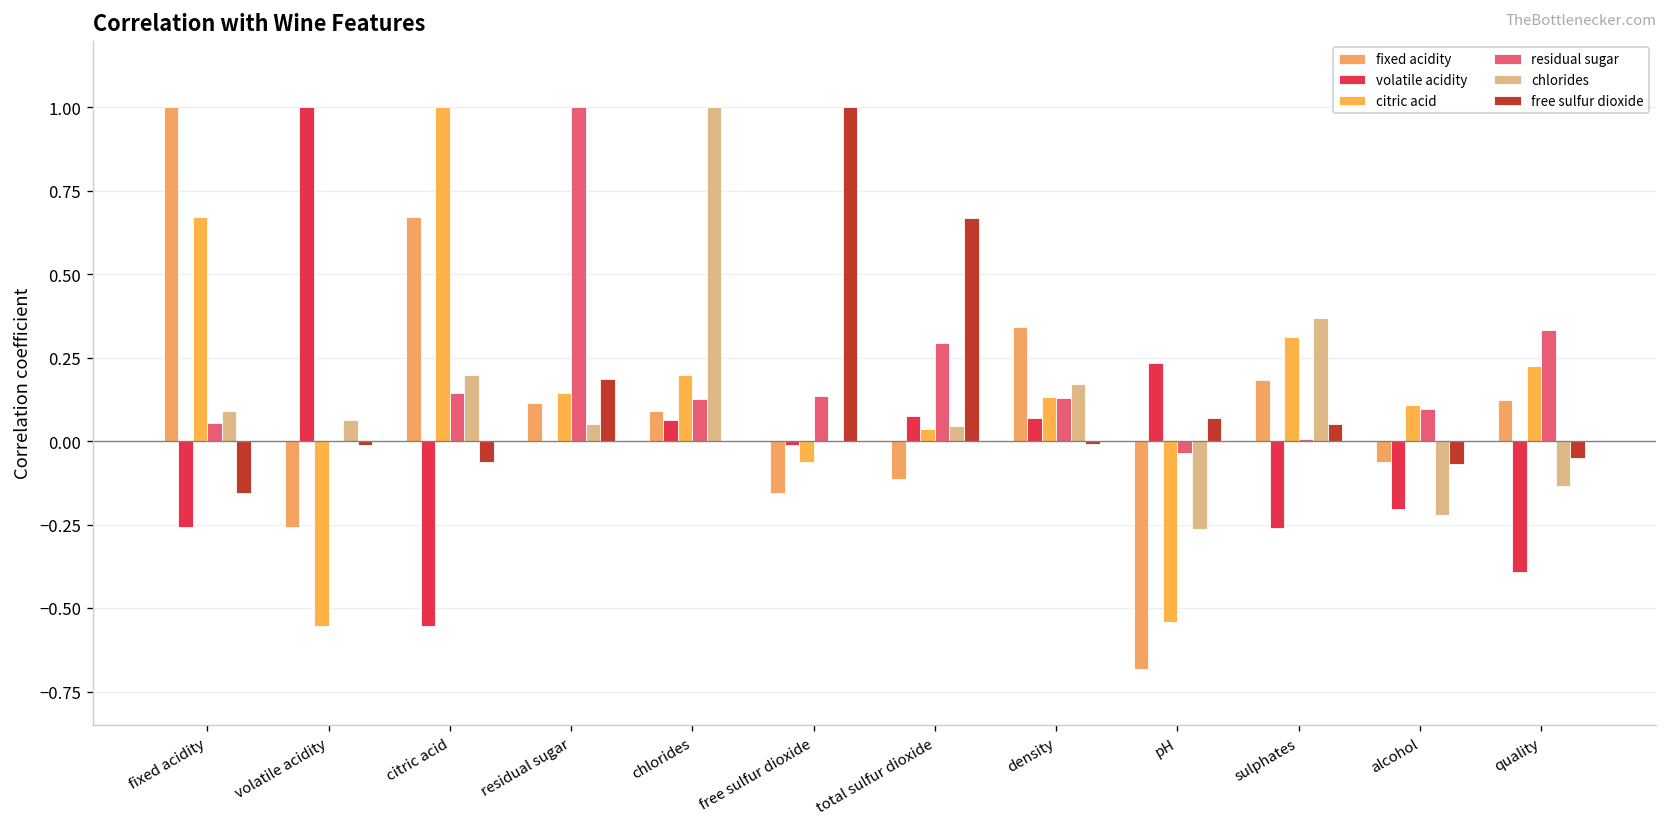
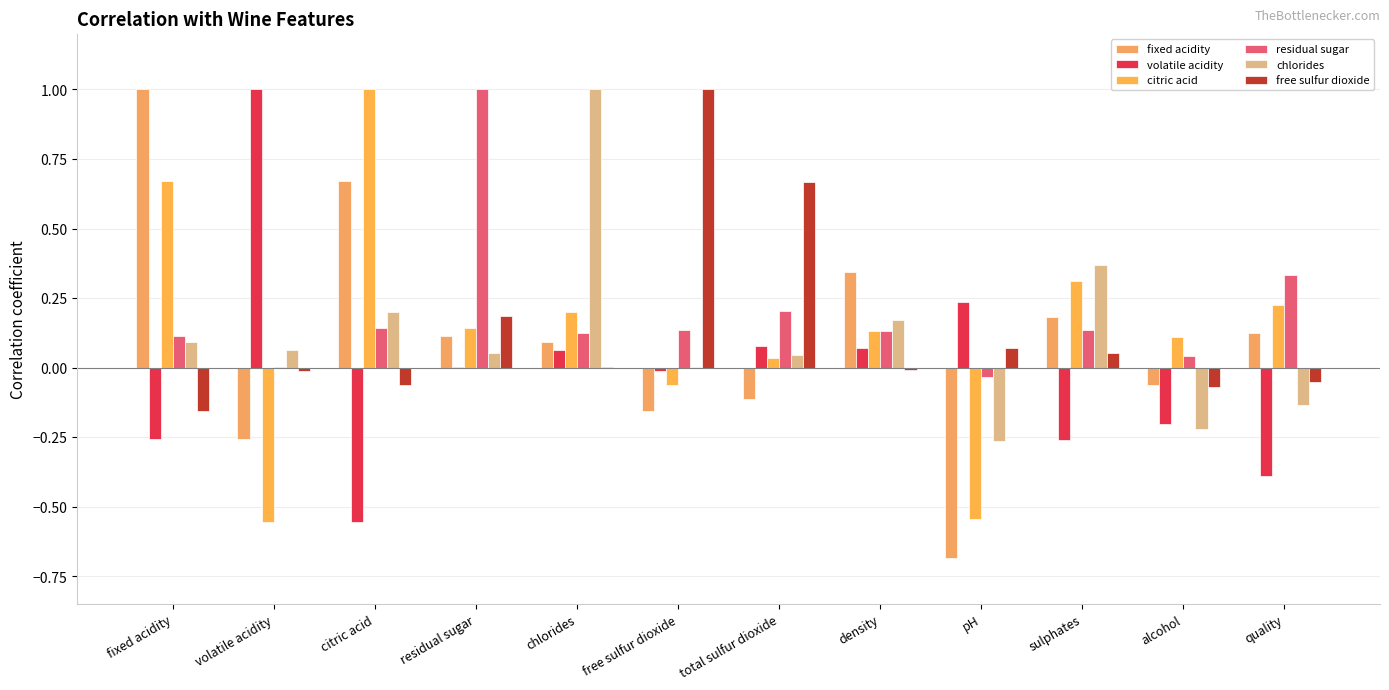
residual sugar, fixed acidity: 0.05 -> 0.11
residual sugar, total sulfur dioxide: 0.30 -> 0.20
residual sugar, sulphates: 0.01 -> 0.14
residual sugar, alcohol: 0.10 -> 0.04
